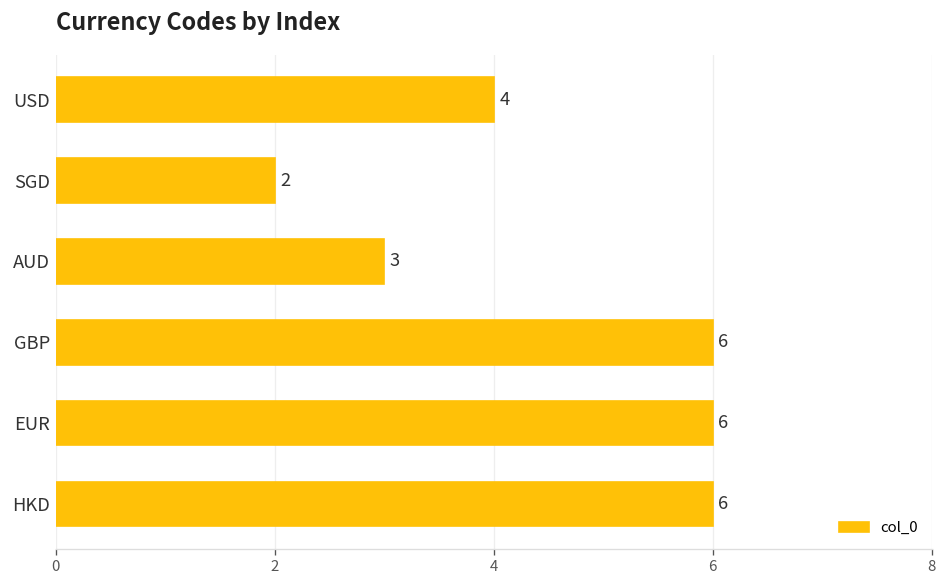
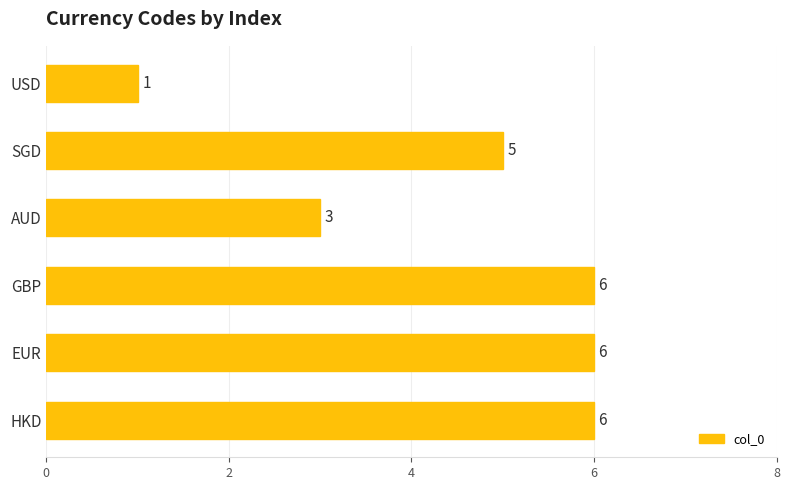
USD: 4 -> 1
SGD: 2 -> 5
